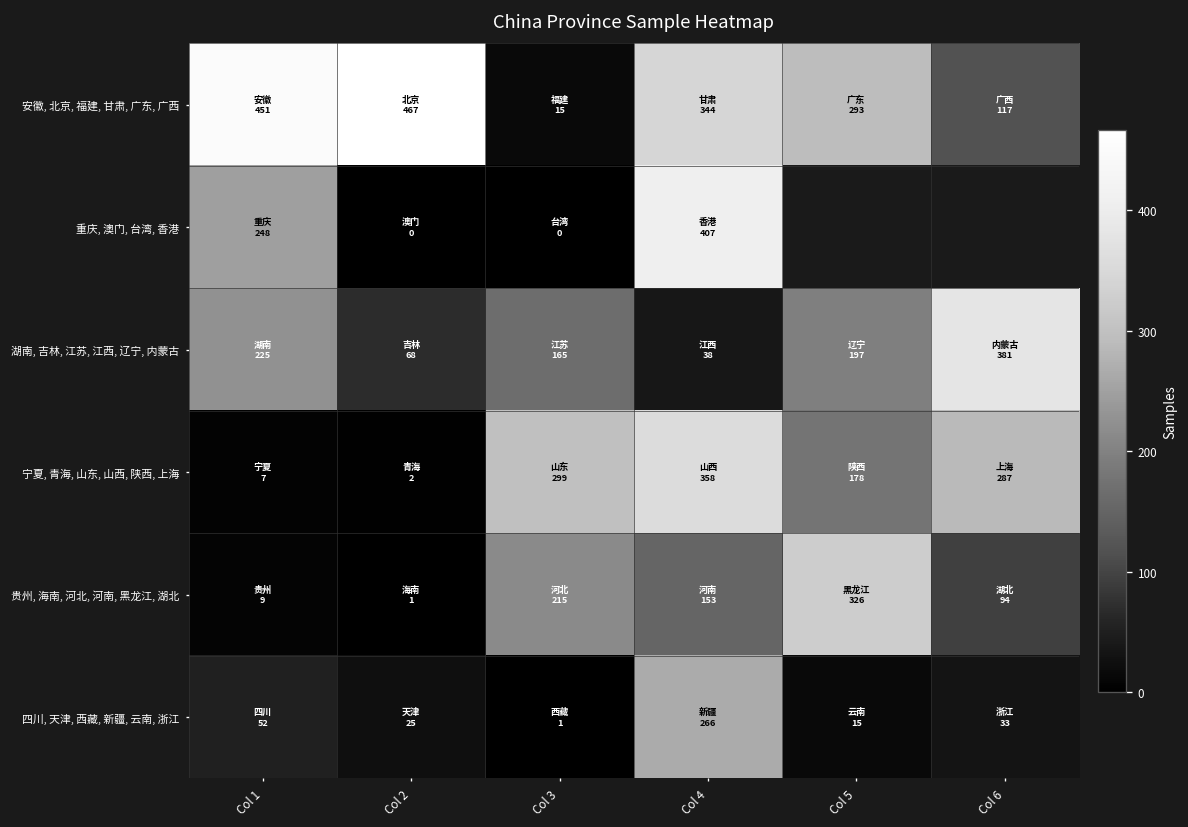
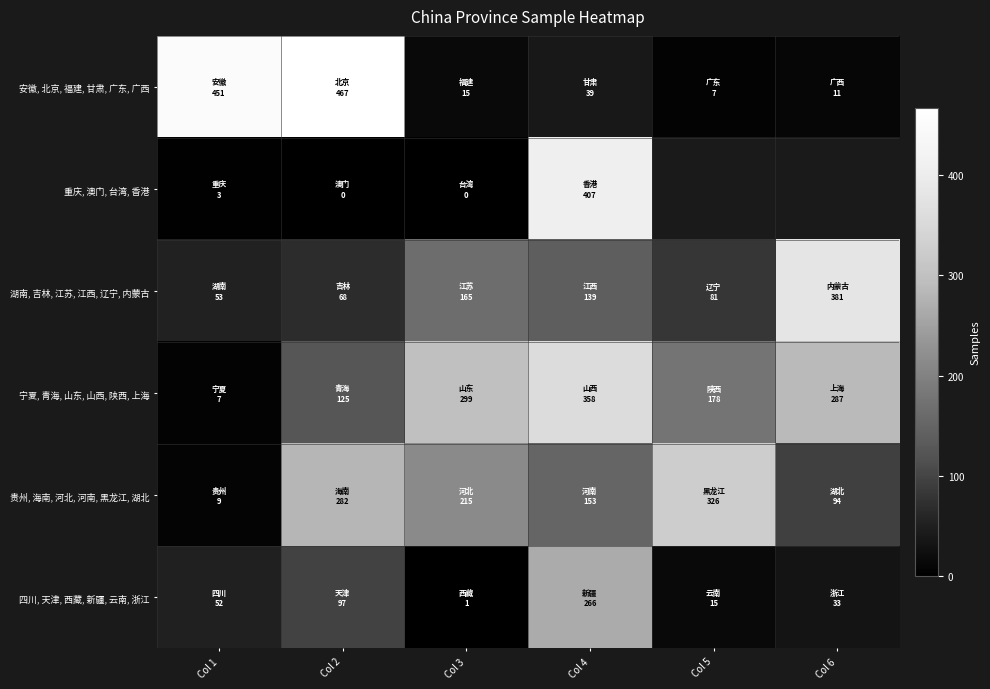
安徽, 北京, 福建, 甘肃, 广东, 广西, Col 4: 344 -> 39
安徽, 北京, 福建, 甘肃, 广东, 广西, Col 5: 293 -> 7
安徽, 北京, 福建, 甘肃, 广东, 广西, Col 6: 117 -> 11
重庆, 澳门, 台湾, 香港, Col 1: 248 -> 3
湖南, 吉林, 江苏, 江西, 辽宁, 内蒙古, Col 1: 225 -> 53
湖南, 吉林, 江苏, 江西, 辽宁, 内蒙古, Col 4: 38 -> 139
湖南, 吉林, 江苏, 江西, 辽宁, 内蒙古, Col 5: 197 -> 81
宁夏, 青海, 山东, 山西, 陕西, 上海, Col 2: 2 -> 125
贵州, 海南, 河北, 河南, 黑龙江, 湖北, Col 2: 1 -> 282
四川, 天津, 西藏, 新疆, 云南, 浙江, Col 2: 25 -> 97
